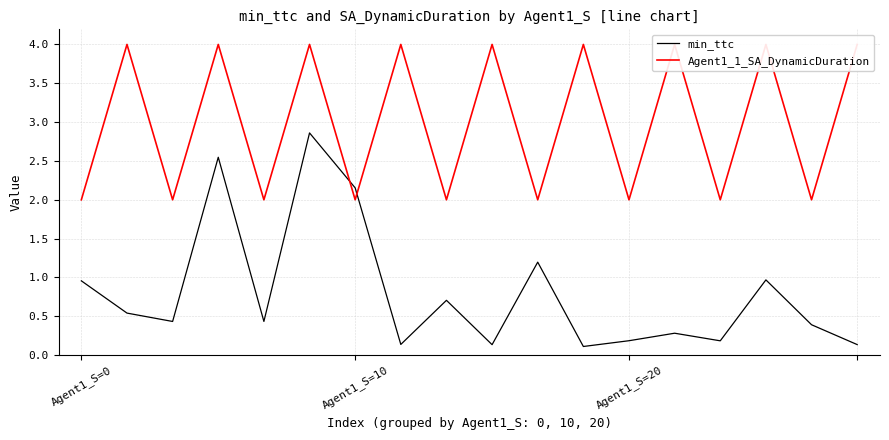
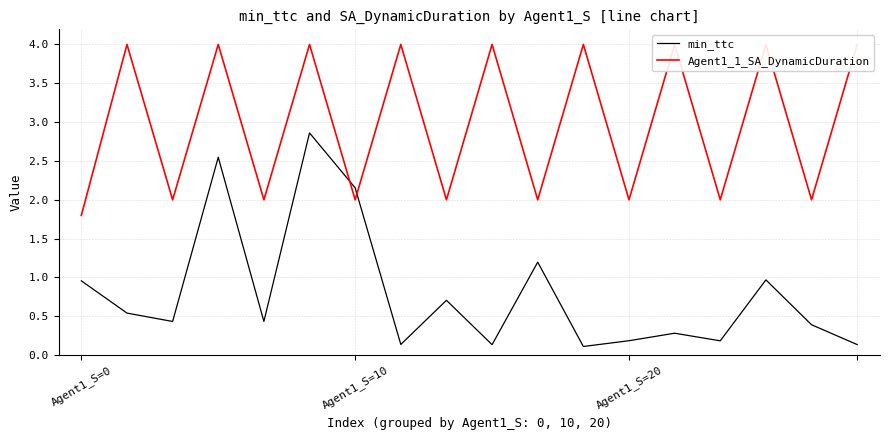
Agent1_1_SA_DynamicDuration, Agent1_S=0: 2.0 -> 1.8
